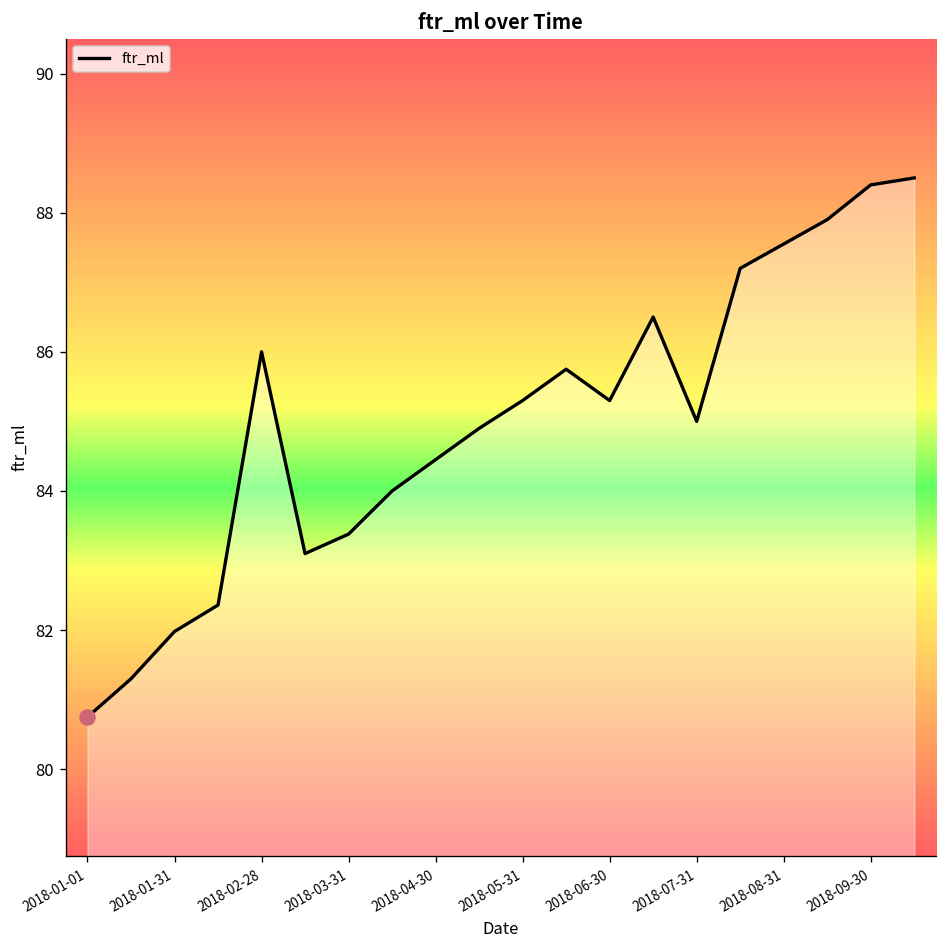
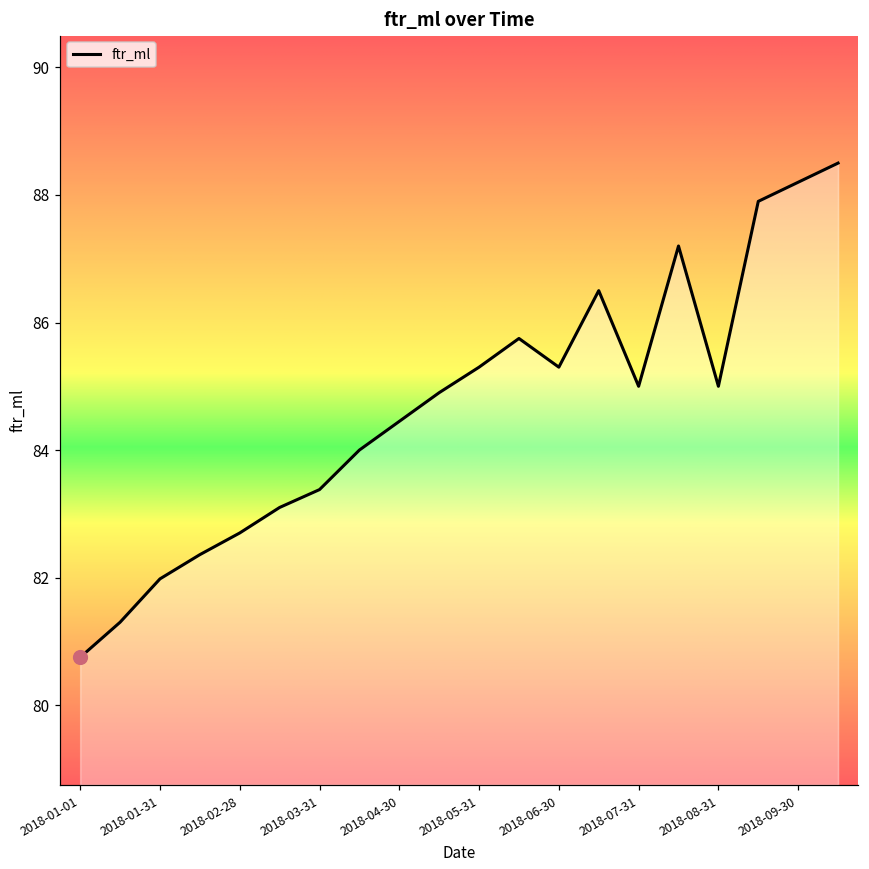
ftr_ml, 2018-02-28: 86.0 -> 82.7
ftr_ml, 2018-08-31: 87.6 -> 85.0
ftr_ml, 2018-09-30: 88.4 -> 88.2
